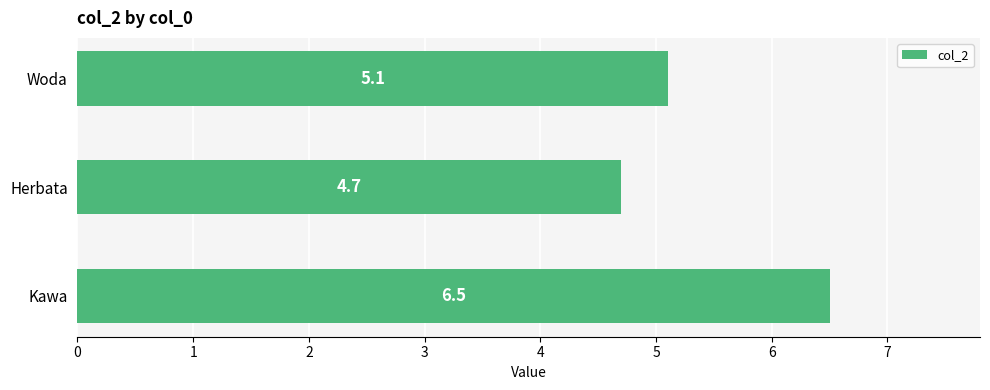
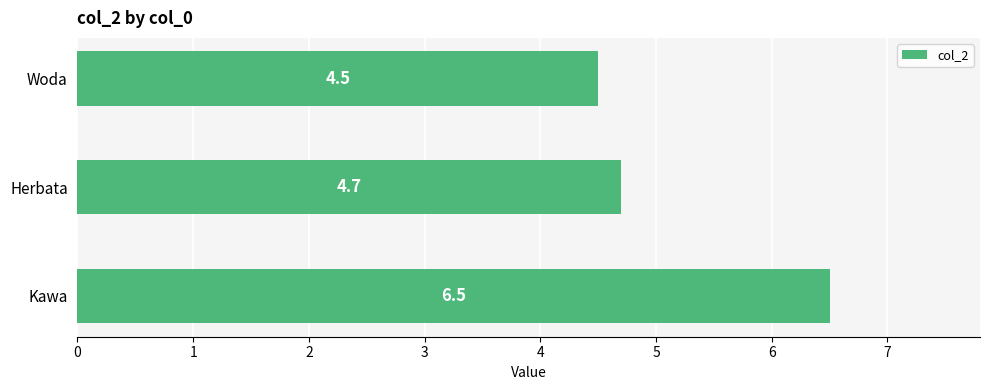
Woda: 5.1 -> 4.5
